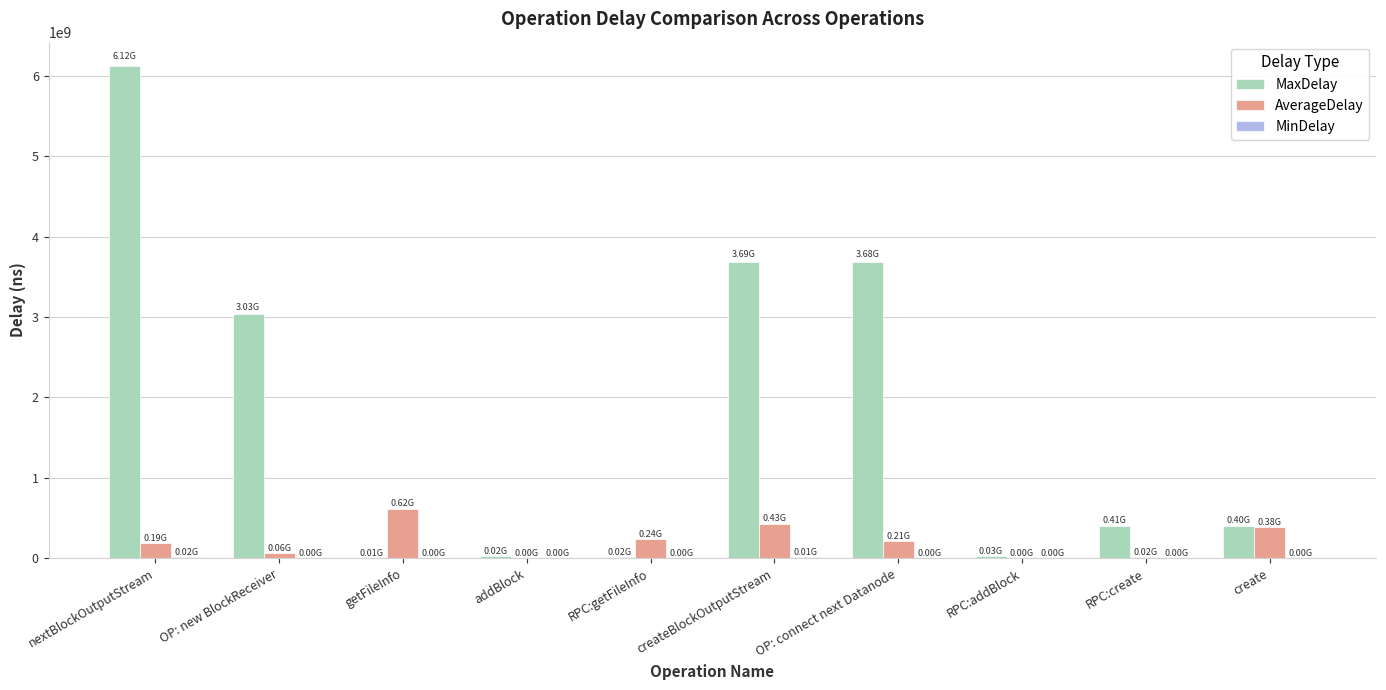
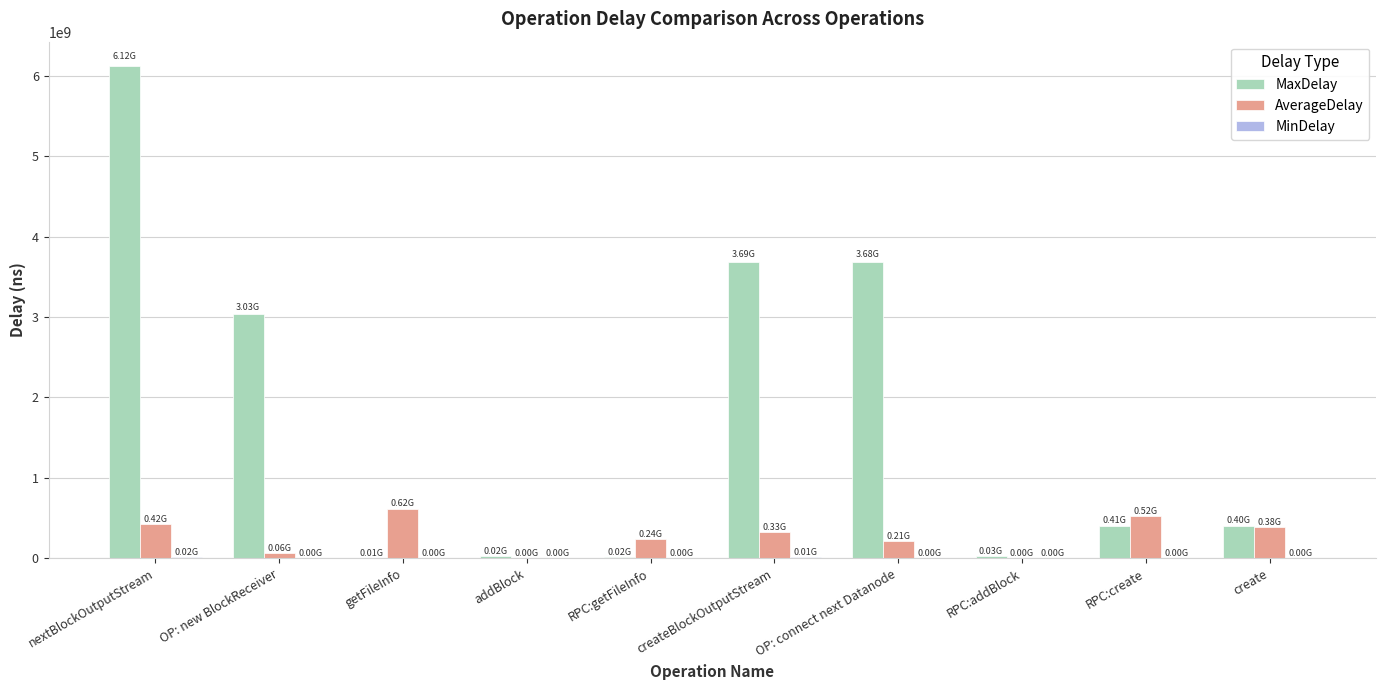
AverageDelay, nextBlockOutputStream: 0.19G -> 0.42G
AverageDelay, createBlockOutputStream: 0.43G -> 0.33G
AverageDelay, RPC:create: 0.02G -> 0.52G
